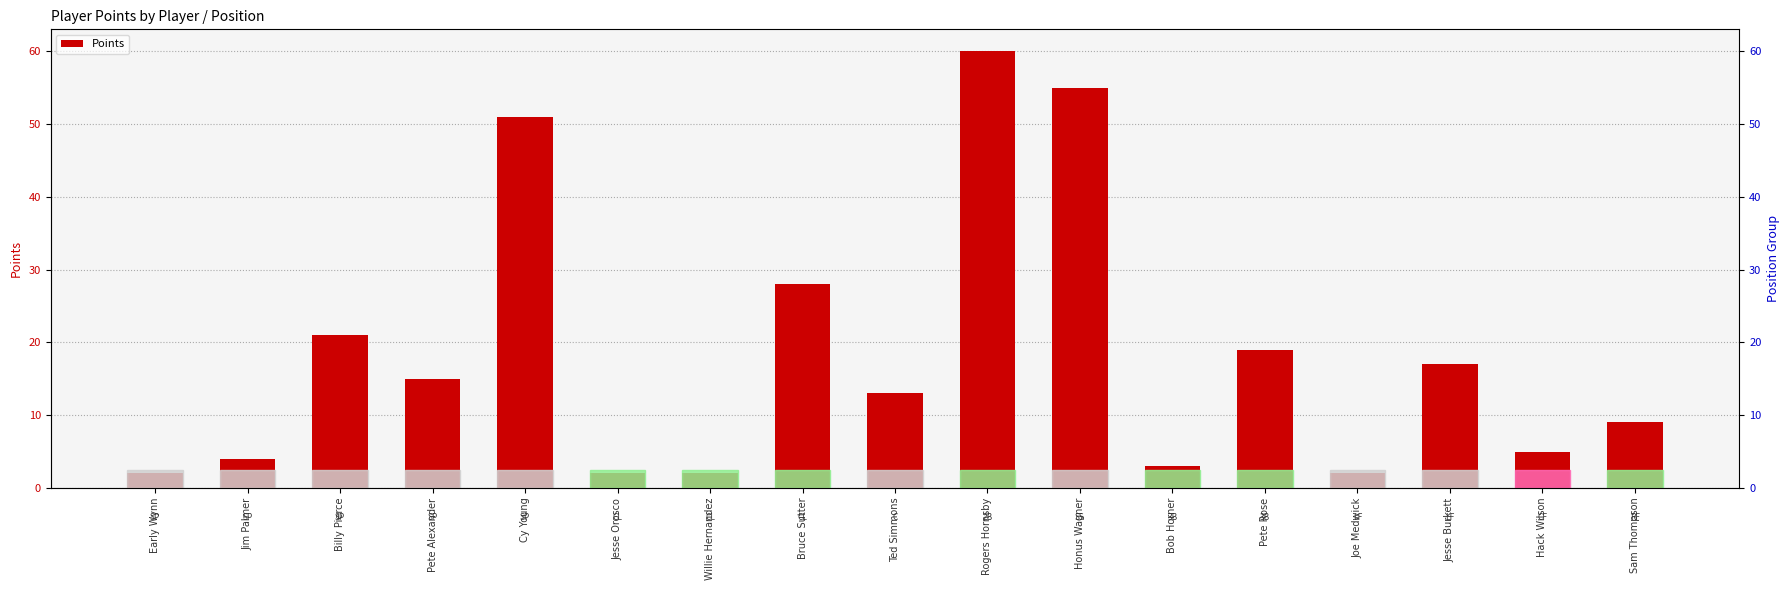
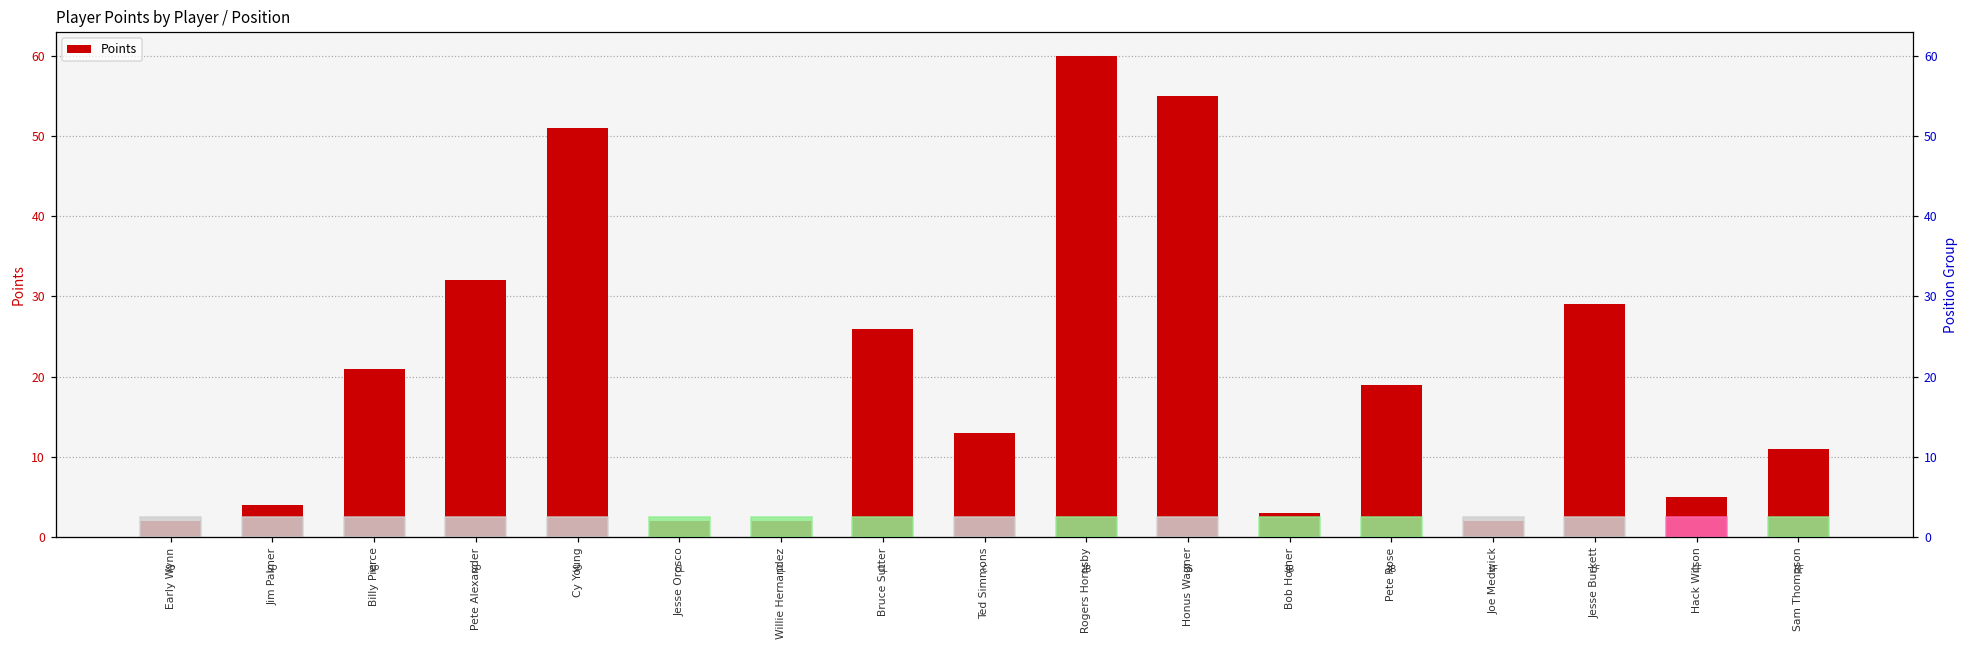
Pete Alexander: 15 -> 32
Bruce Sutter: 28 -> 26
Jesse Burkett: 17 -> 29
Sam Thompson: 9 -> 11
